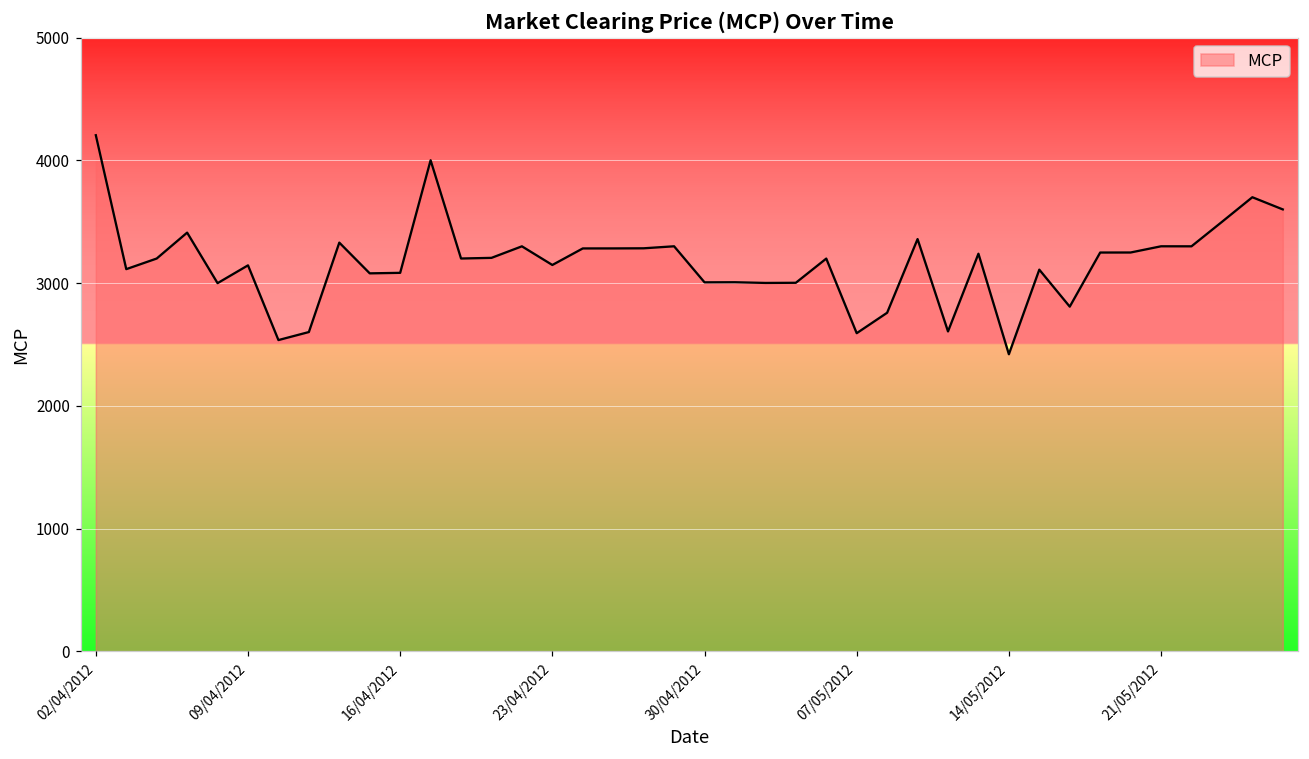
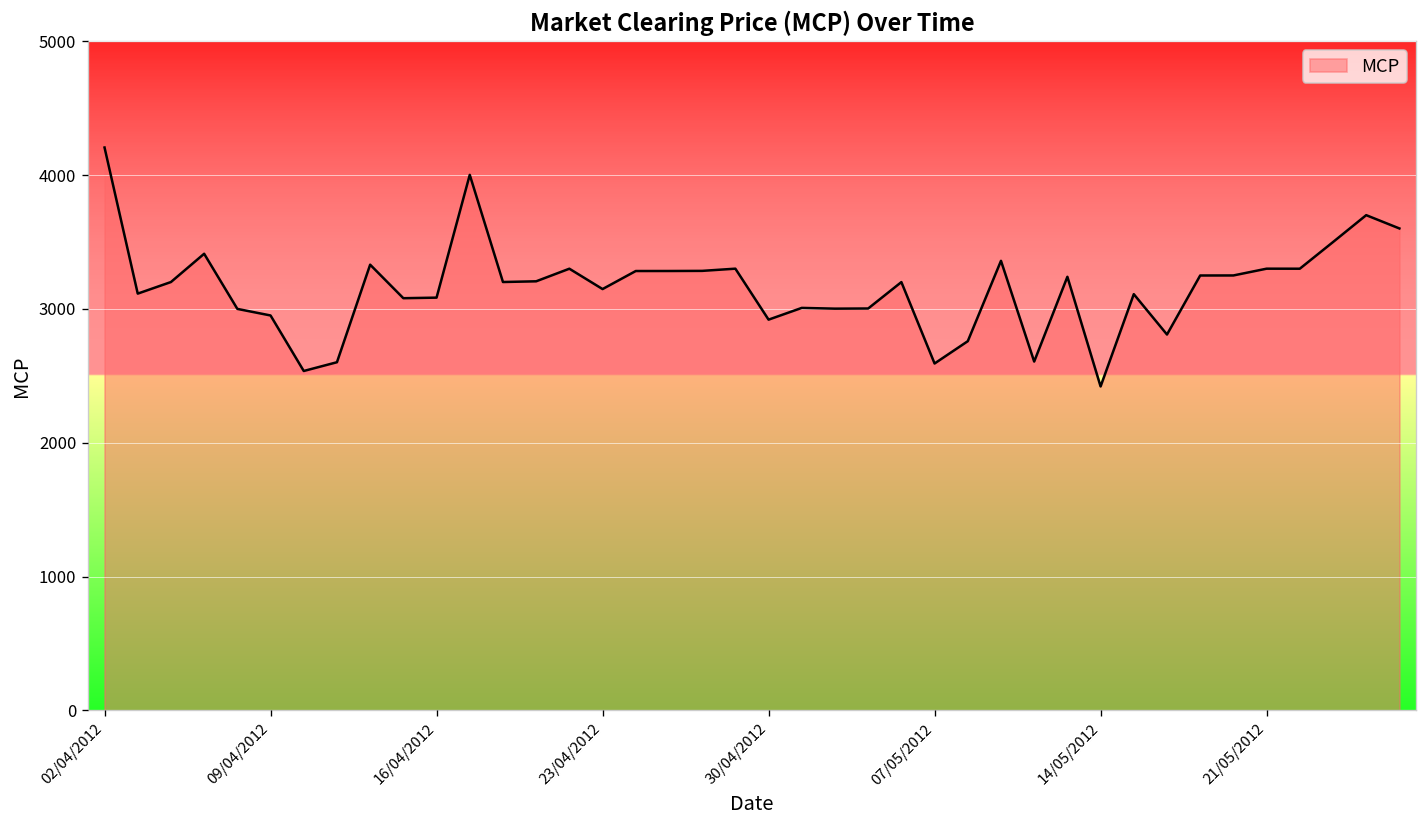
09/04/2012: 3150 -> 2950
30/04/2012: 3010 -> 2920
